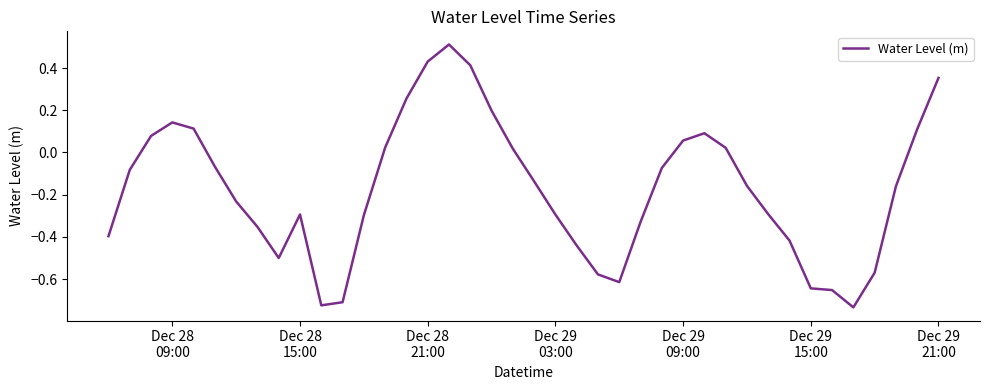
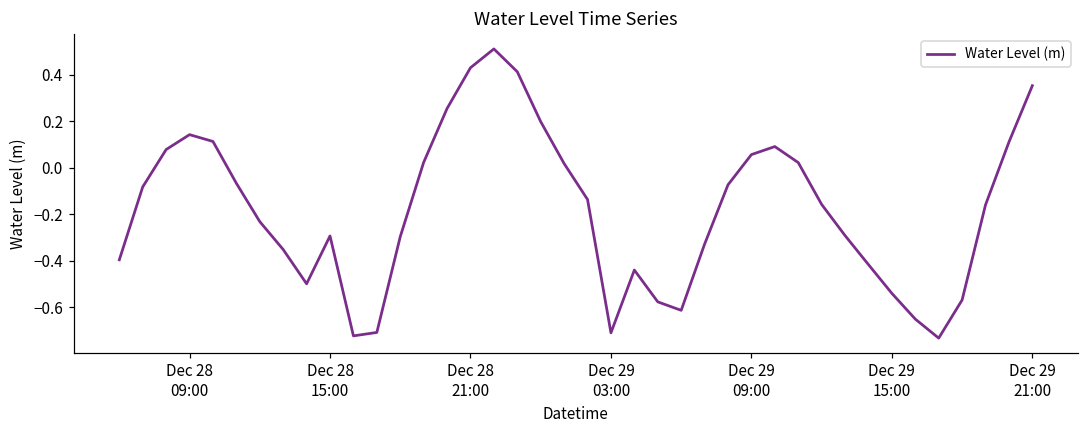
Dec 29 03:00: -0.29 -> -0.71
Dec 29 15:00: -0.64 -> -0.54
